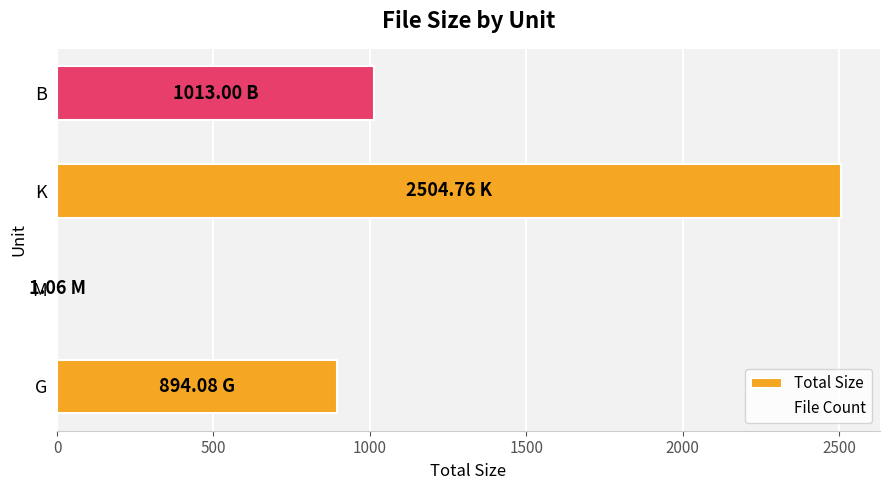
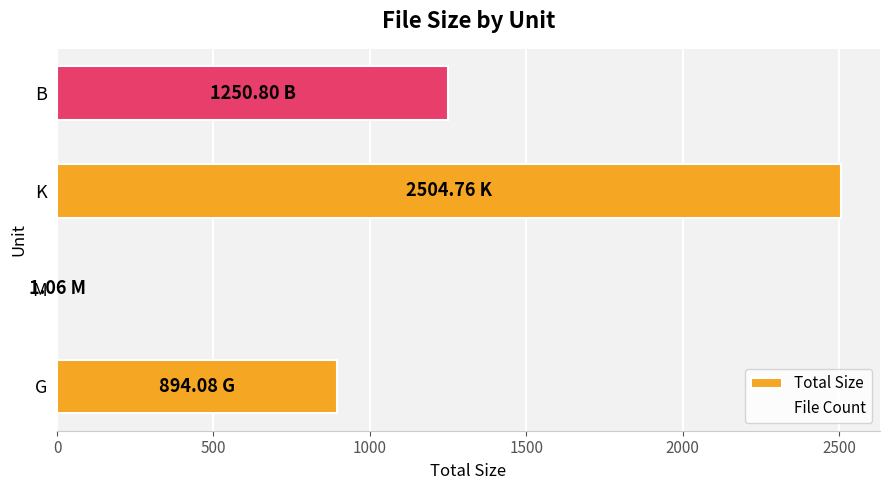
Total Size, B: 1013.00 -> 1250.80
